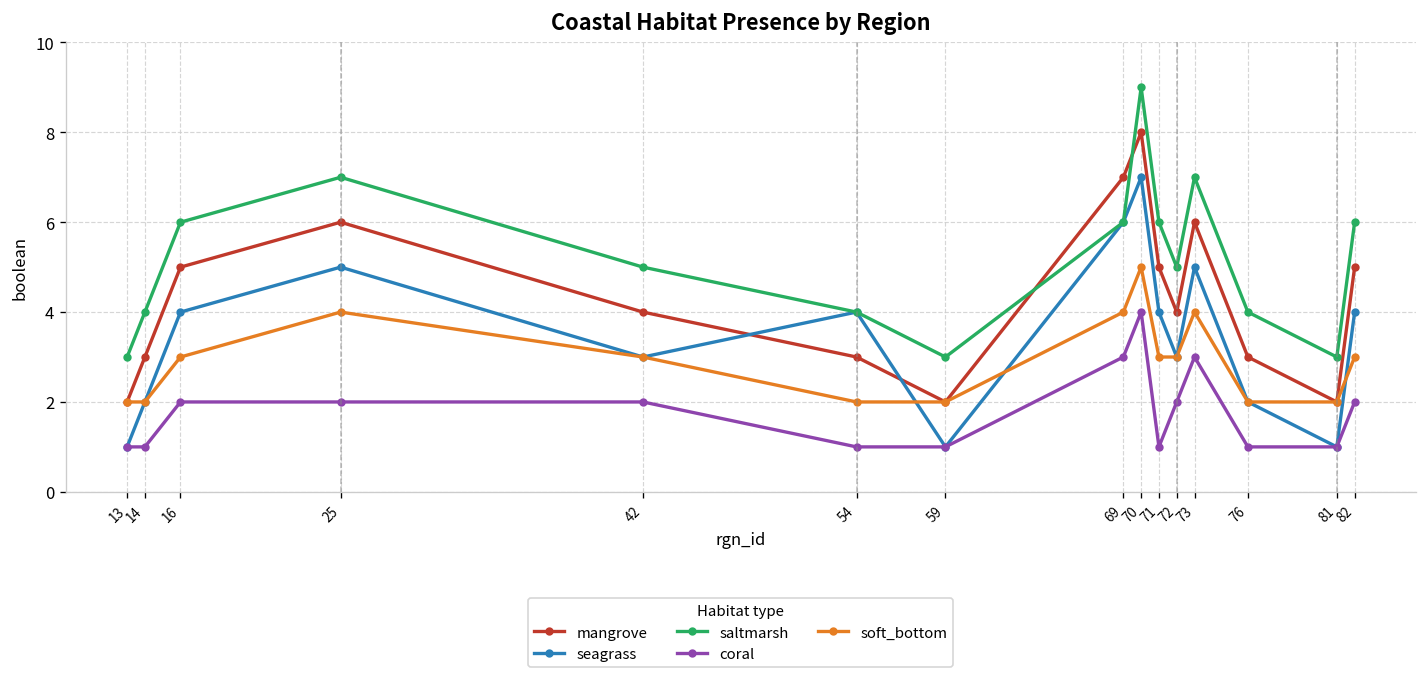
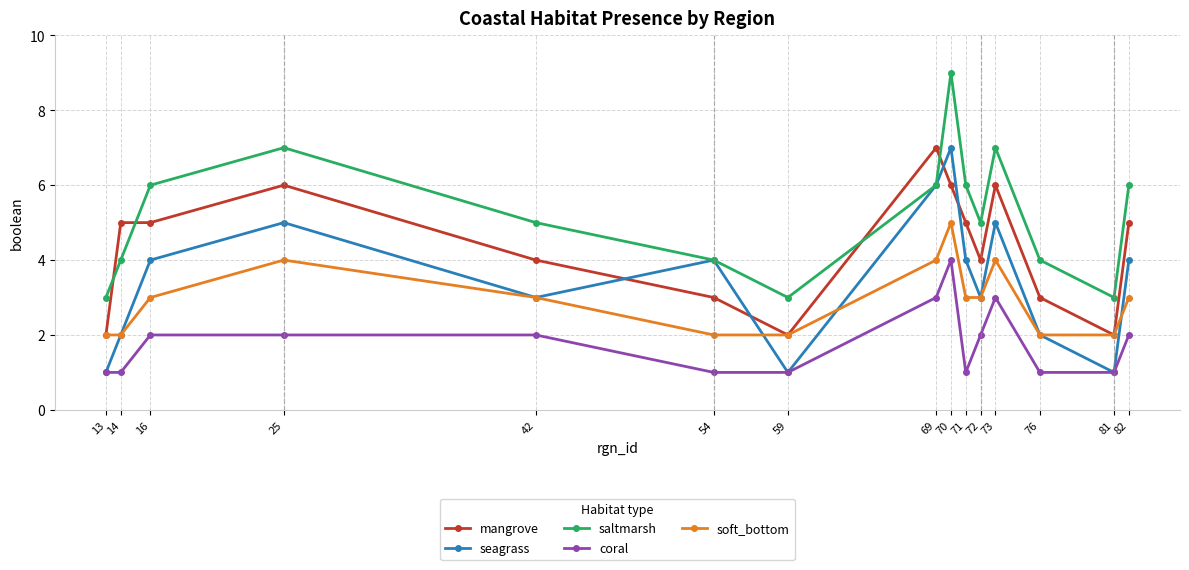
mangrove, 14: 3 -> 5
mangrove, 70: 8 -> 6
